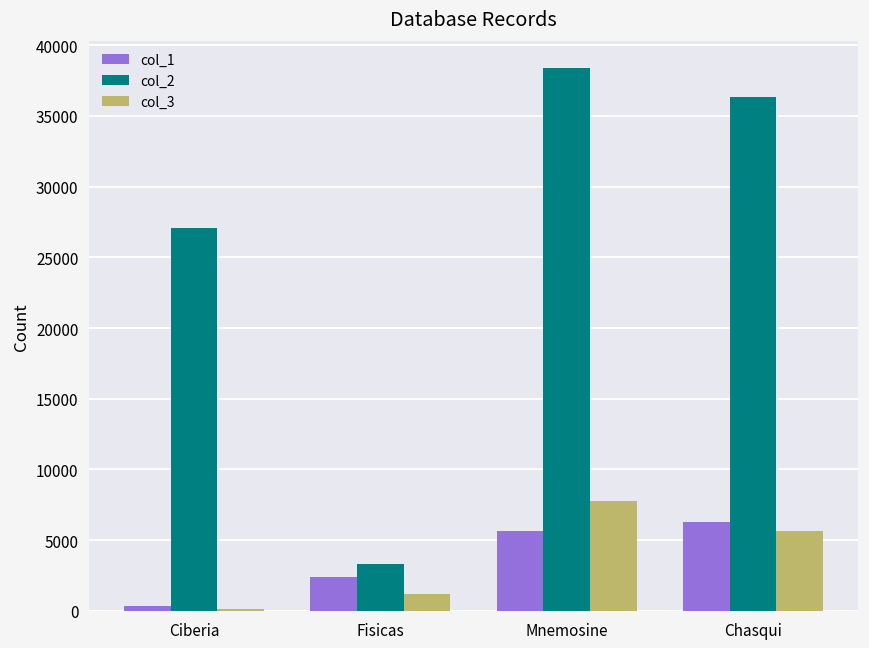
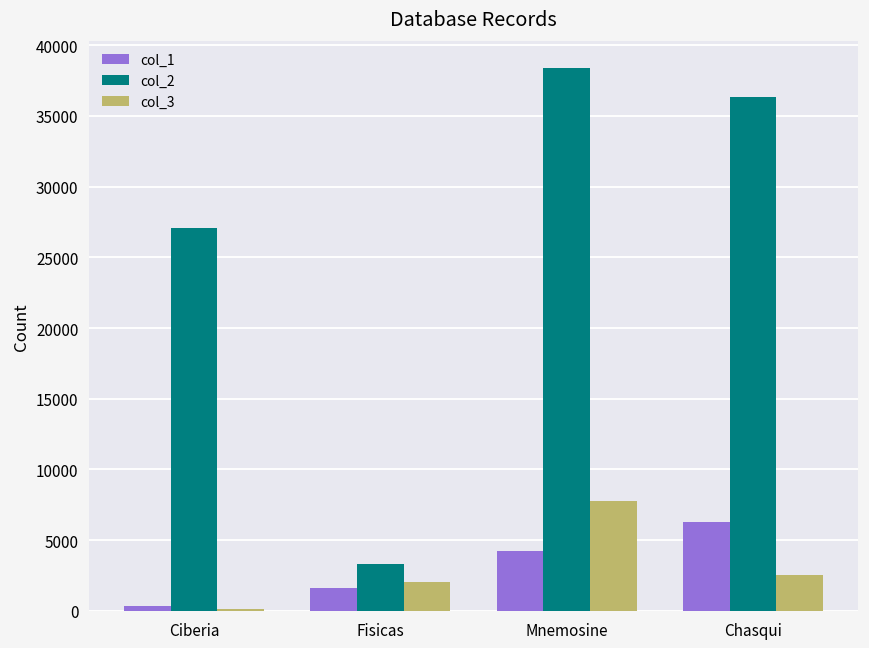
col_1, Fisicas: 2400 -> 1600
col_3, Fisicas: 1200 -> 2000
col_1, Mnemosine: 5600 -> 4200
col_3, Chasqui: 5700 -> 2500
